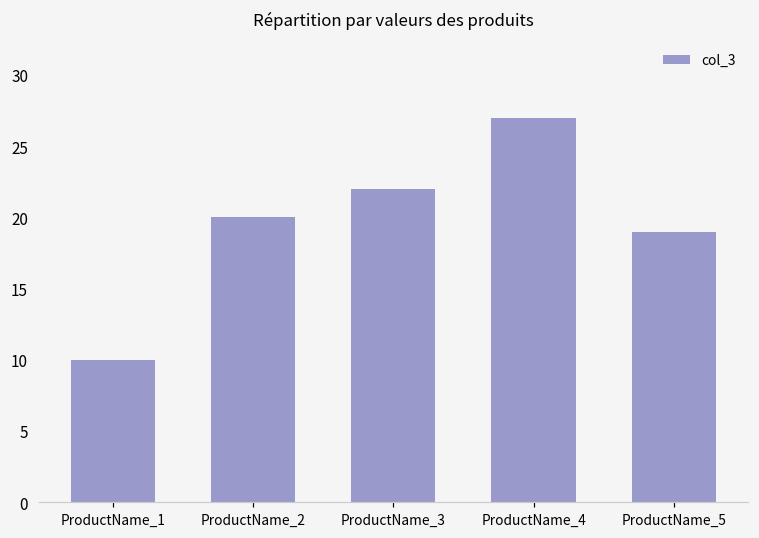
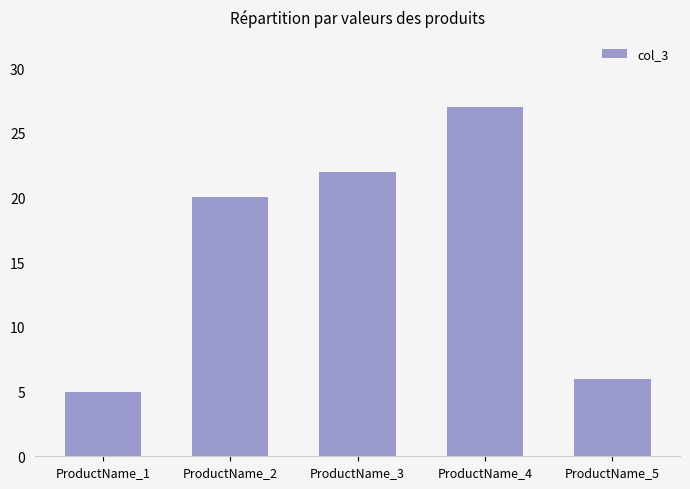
ProductName_1: 10 -> 5
ProductName_5: 19 -> 6
